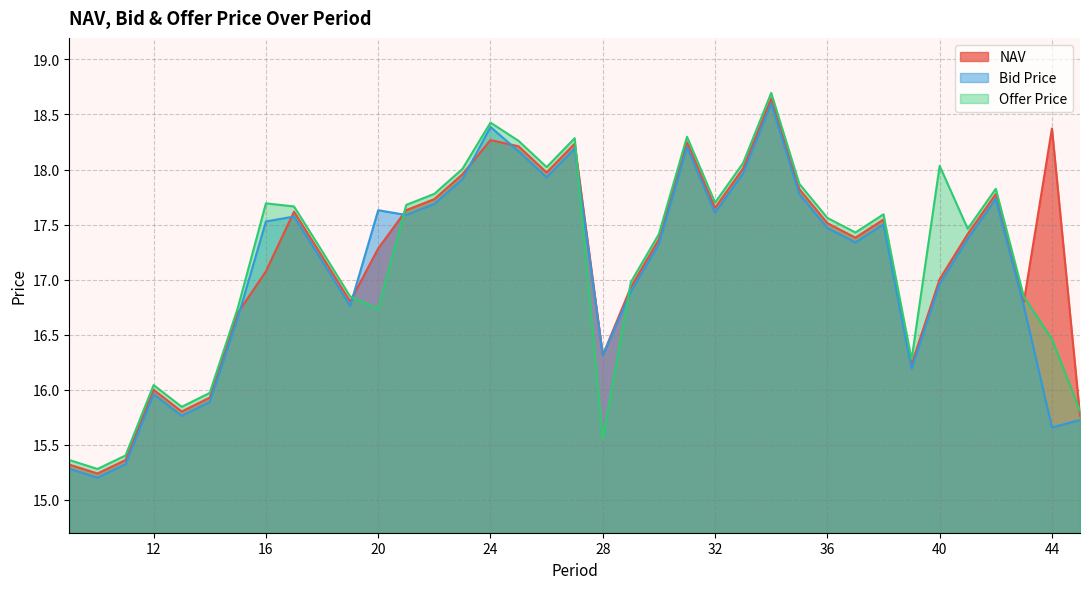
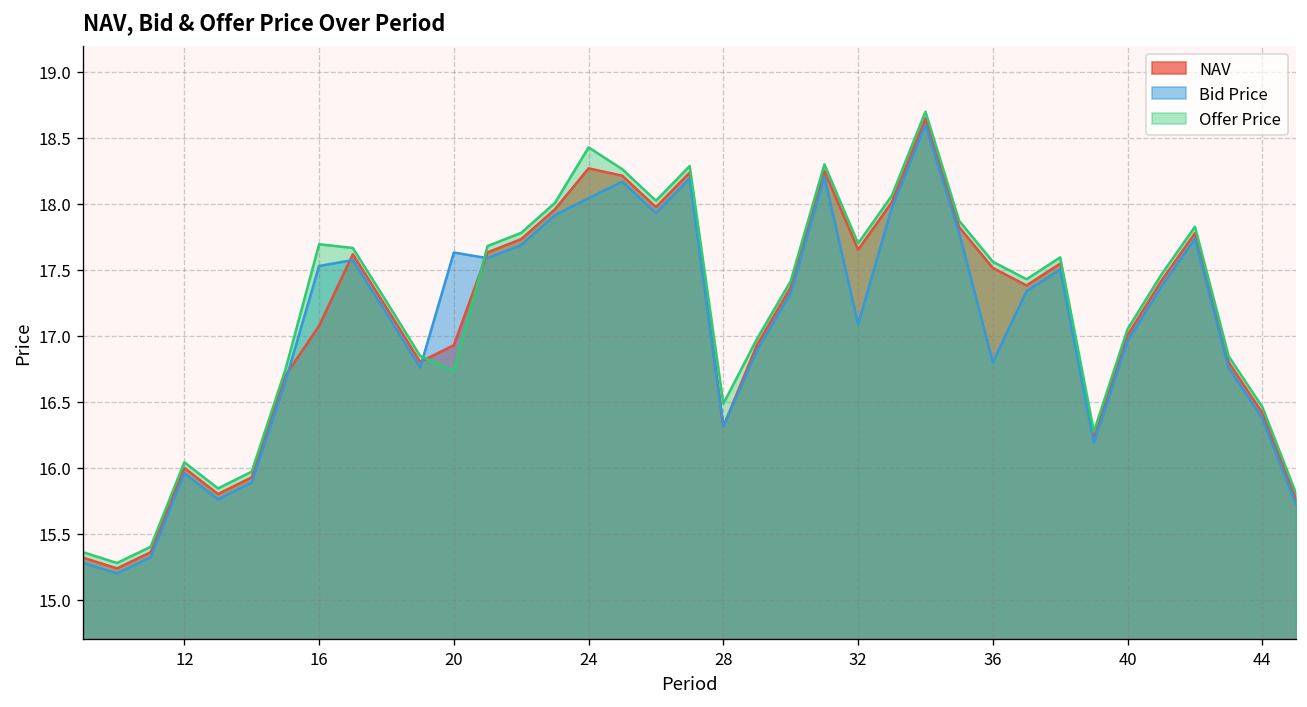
NAV, 20: 17.28 -> 16.93
Bid Price, 24: 18.39 -> 18.04
Offer Price, 28: 15.55 -> 16.49
Bid Price, 32: 17.61 -> 17.09
Bid Price, 36: 17.47 -> 16.80
Offer Price, 40: 18.03 -> 17.05
NAV, 44: 18.37 -> 16.42
Bid Price, 44: 15.66 -> 16.37
